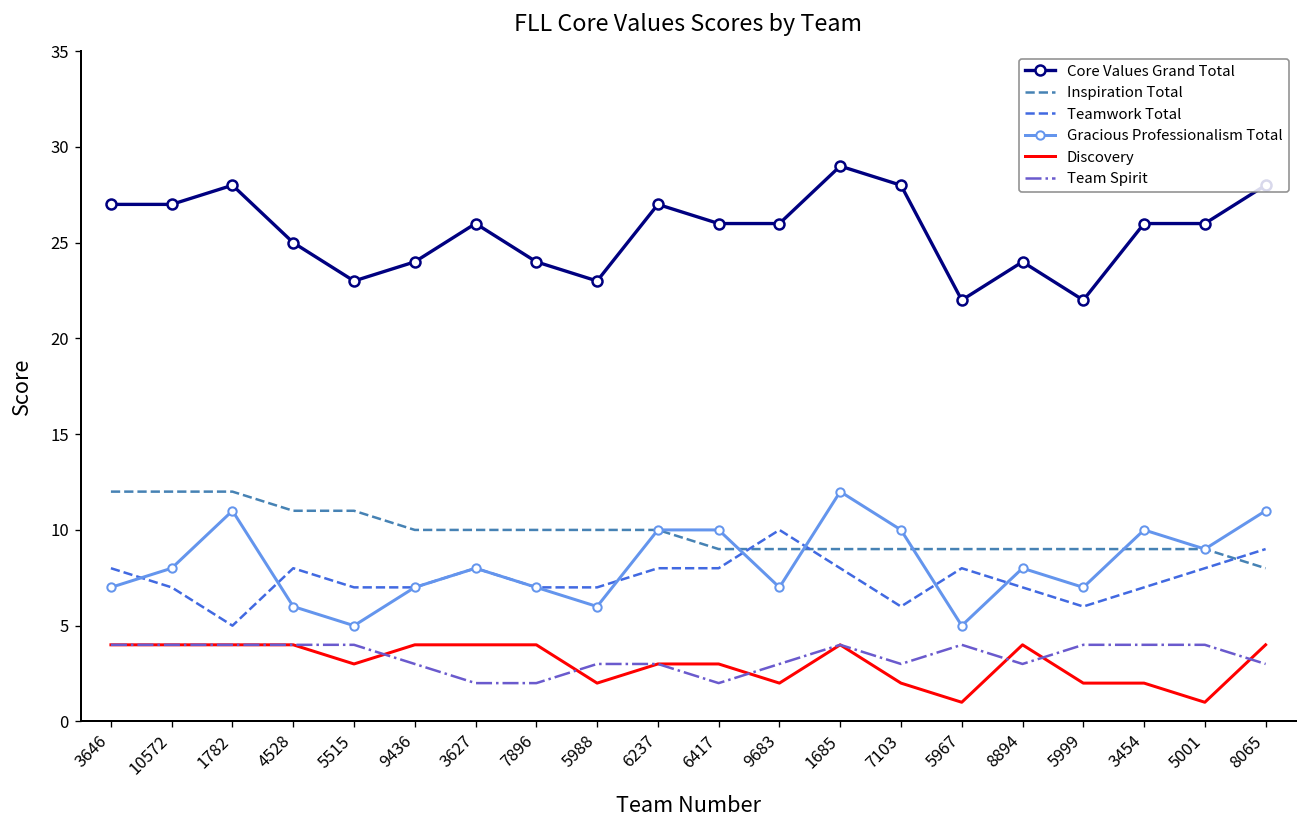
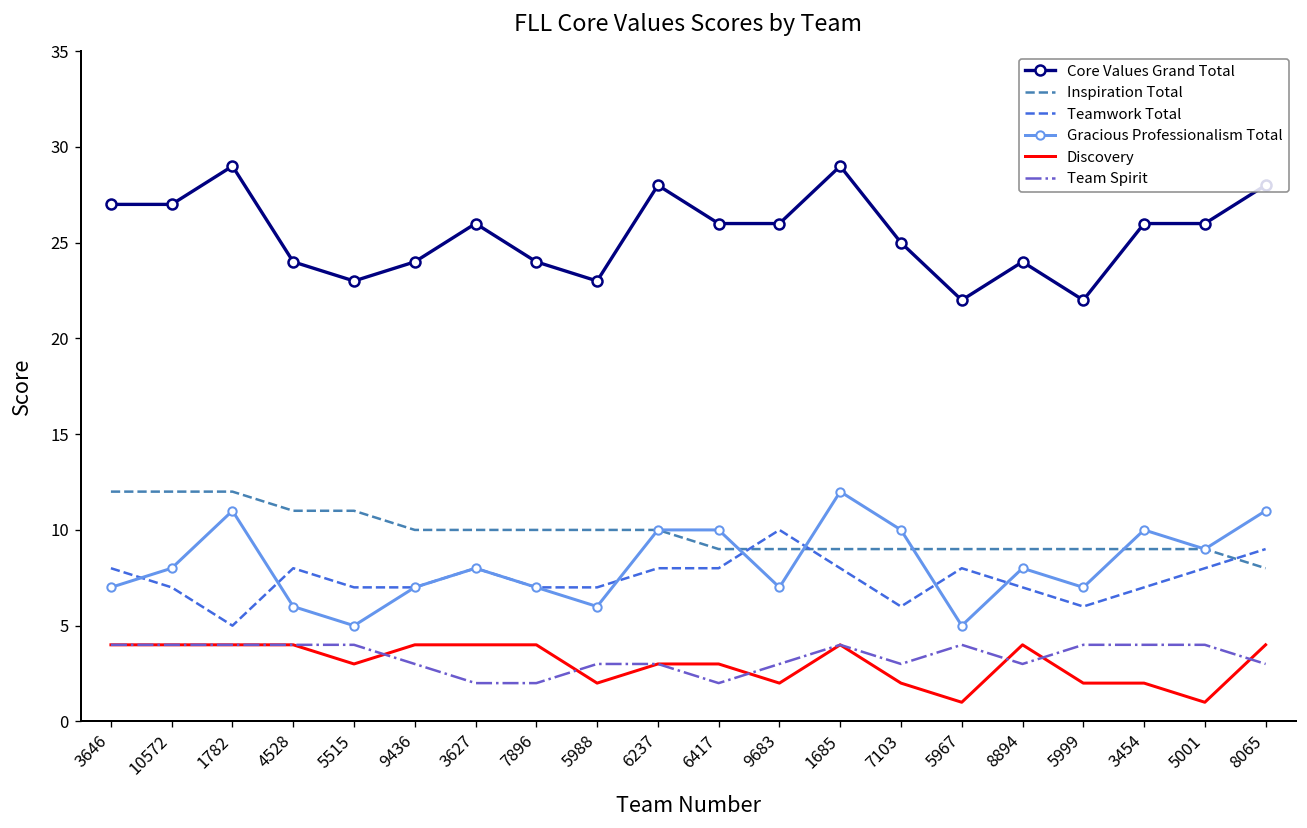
Core Values Grand Total, 1782: 28 -> 29
Core Values Grand Total, 4528: 25 -> 24
Core Values Grand Total, 6237: 27 -> 28
Core Values Grand Total, 7103: 28 -> 25
